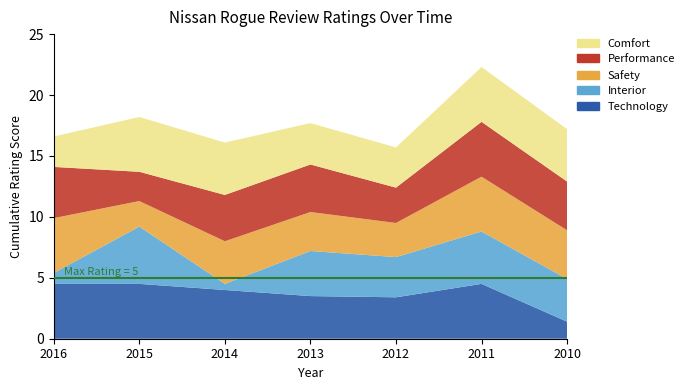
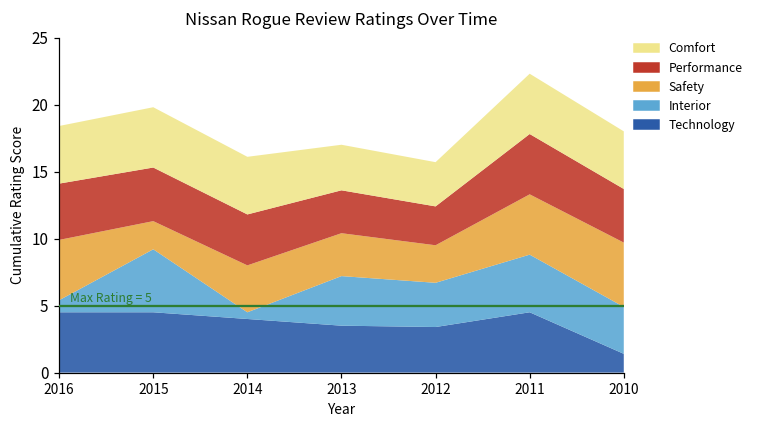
Comfort, 2016: 2.5 -> 4.3
Performance, 2015: 2.4 -> 4.0
Performance, 2013: 3.9 -> 3.2
Safety, 2010: 4.0 -> 4.8
